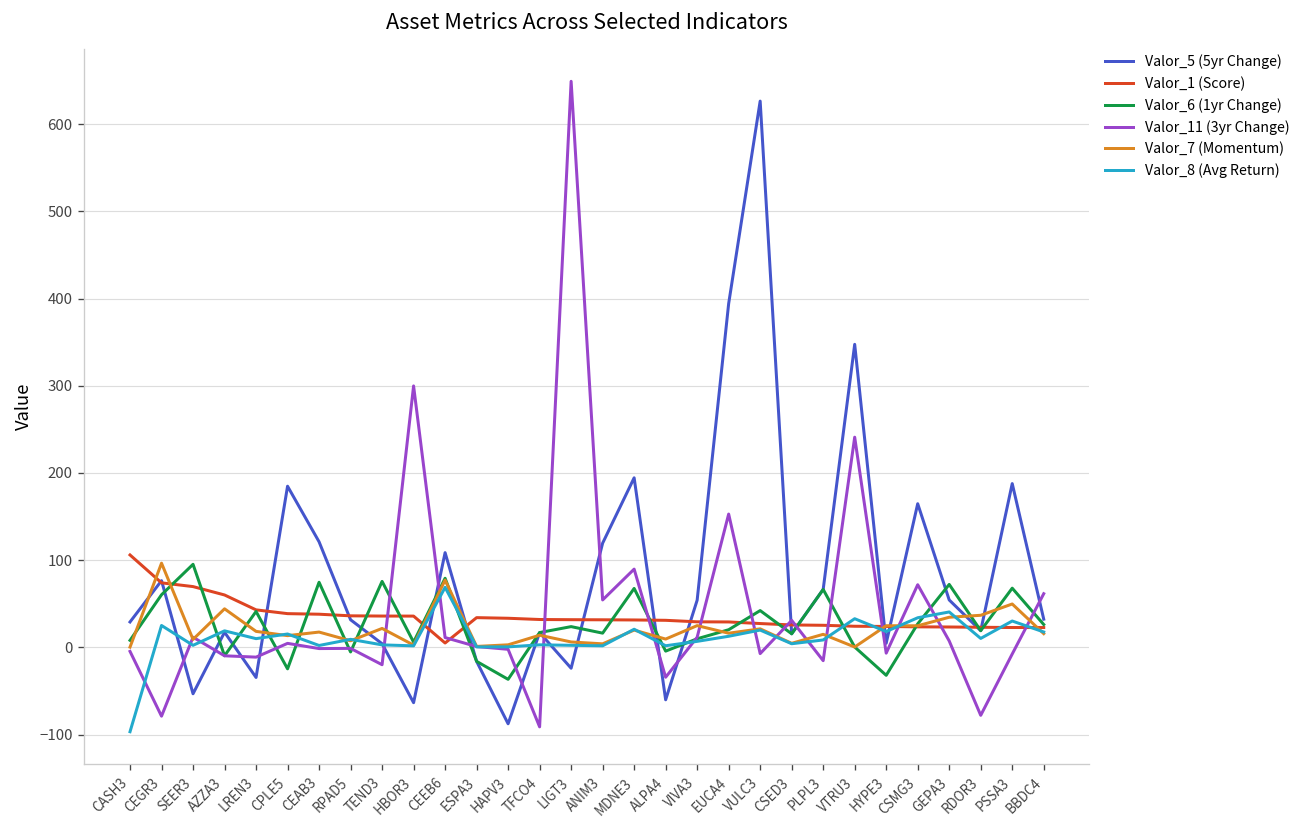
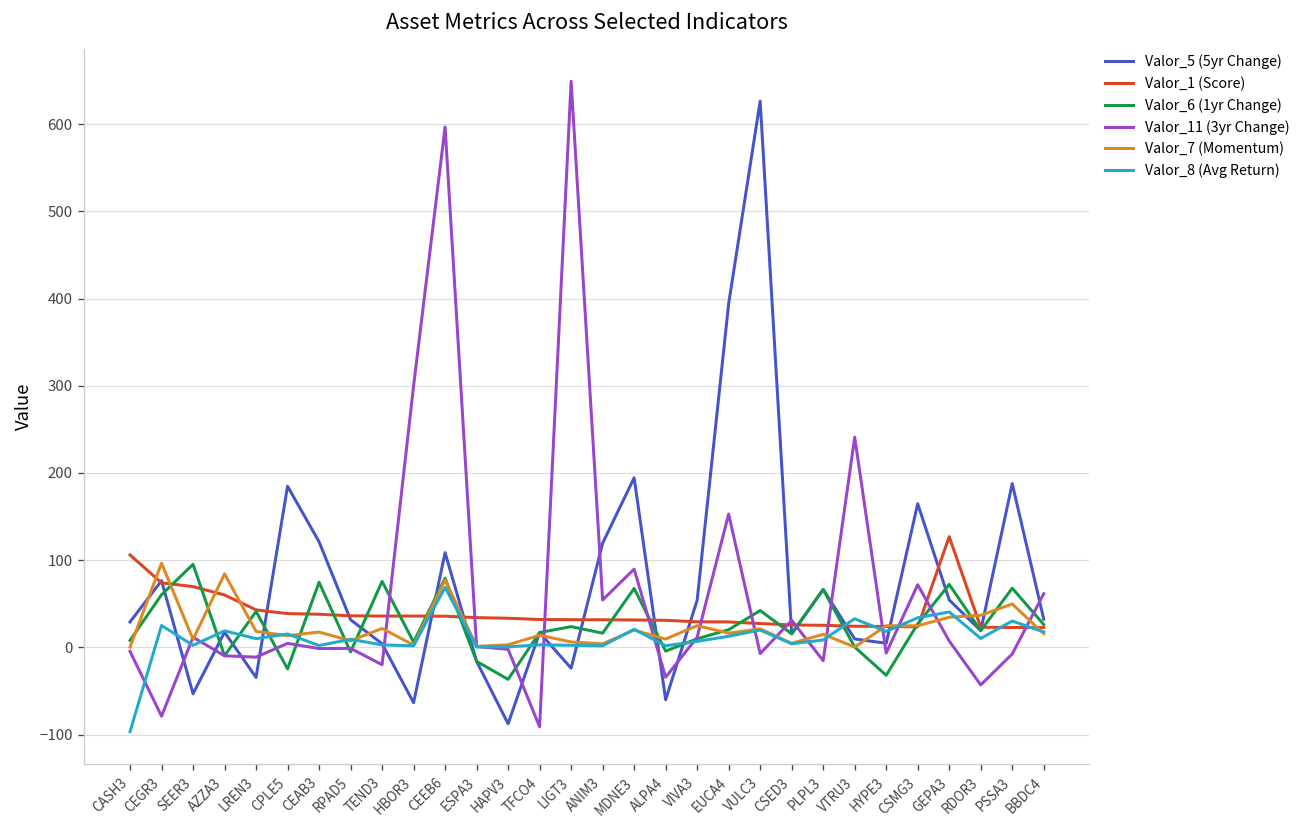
Valor_7 (Momentum), AZZA3: 40 -> 80
Valor_1 (Score), CEEB6: 0 -> 40
Valor_11 (3yr Change), CEEB6: 10 -> 600
Valor_5 (5yr Change), VTRU3: 350 -> 10
Valor_1 (Score), GEPA3: 20 -> 130
Valor_11 (3yr Change), RDOR3: -80 -> -40
